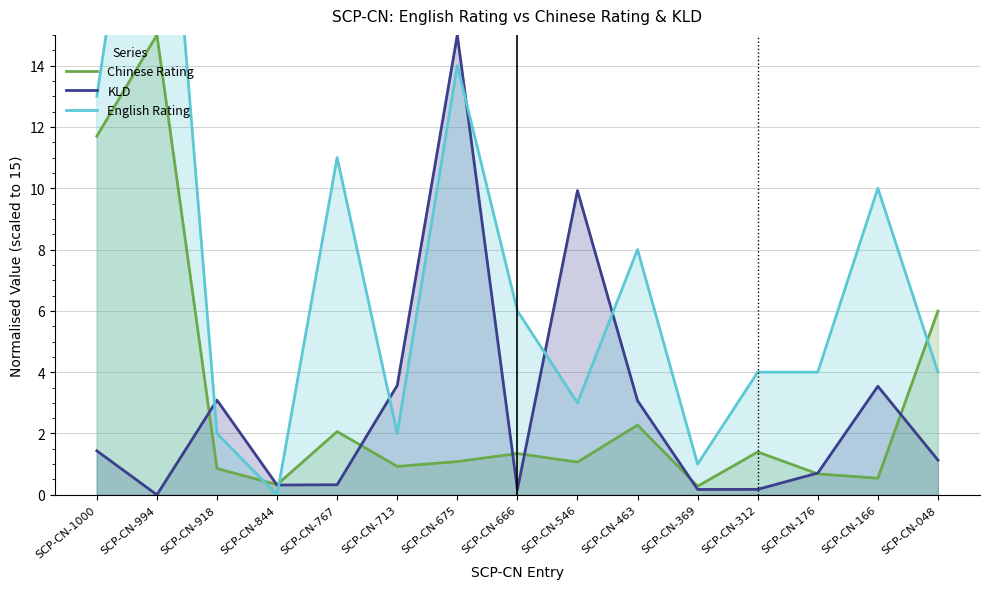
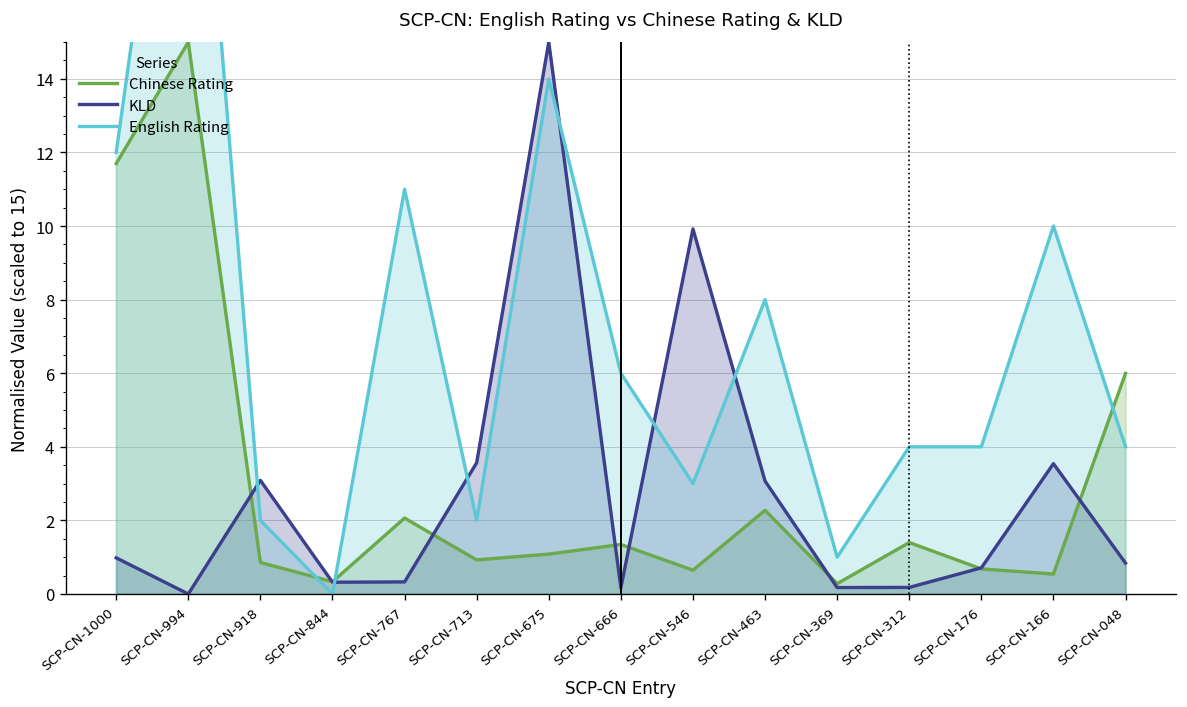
KLD, SCP-CN-1000: 1.4 -> 1.0
English Rating, SCP-CN-1000: 13 -> 12
Chinese Rating, SCP-CN-546: 1.1 -> 0.6
KLD, SCP-CN-048: 1.1 -> 0.8
